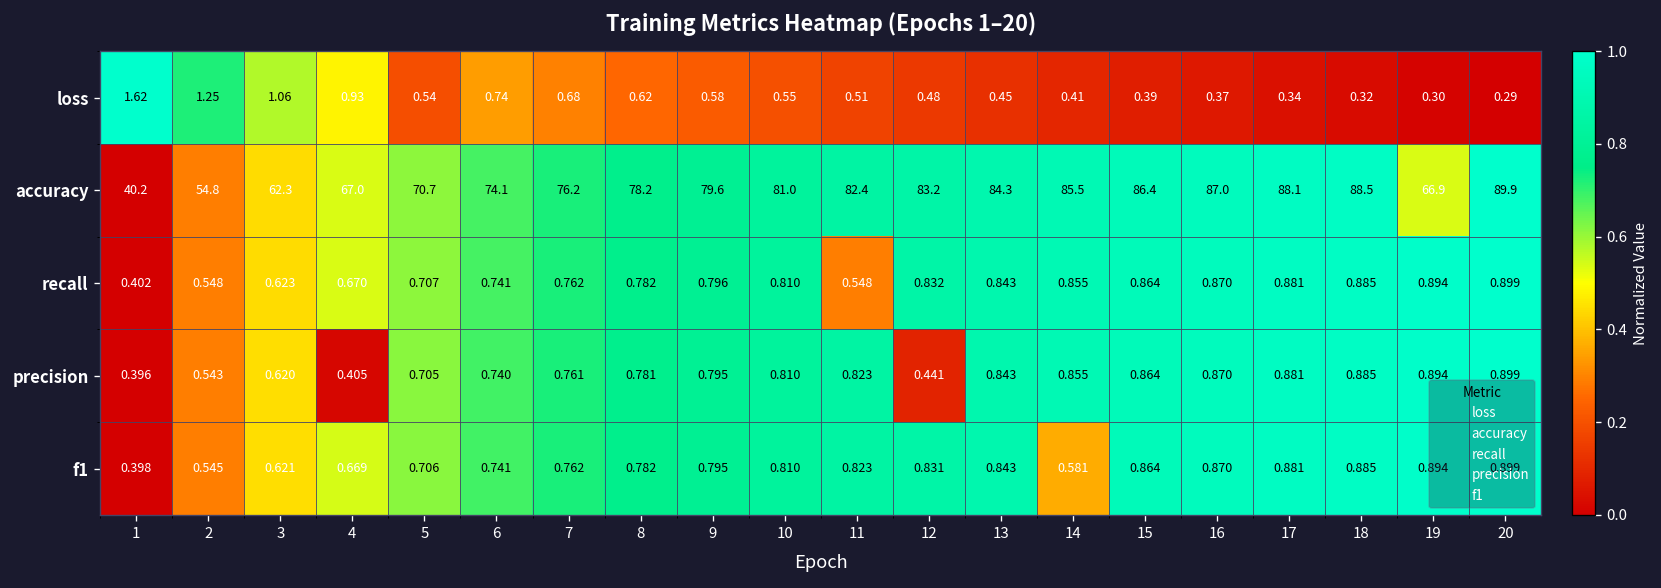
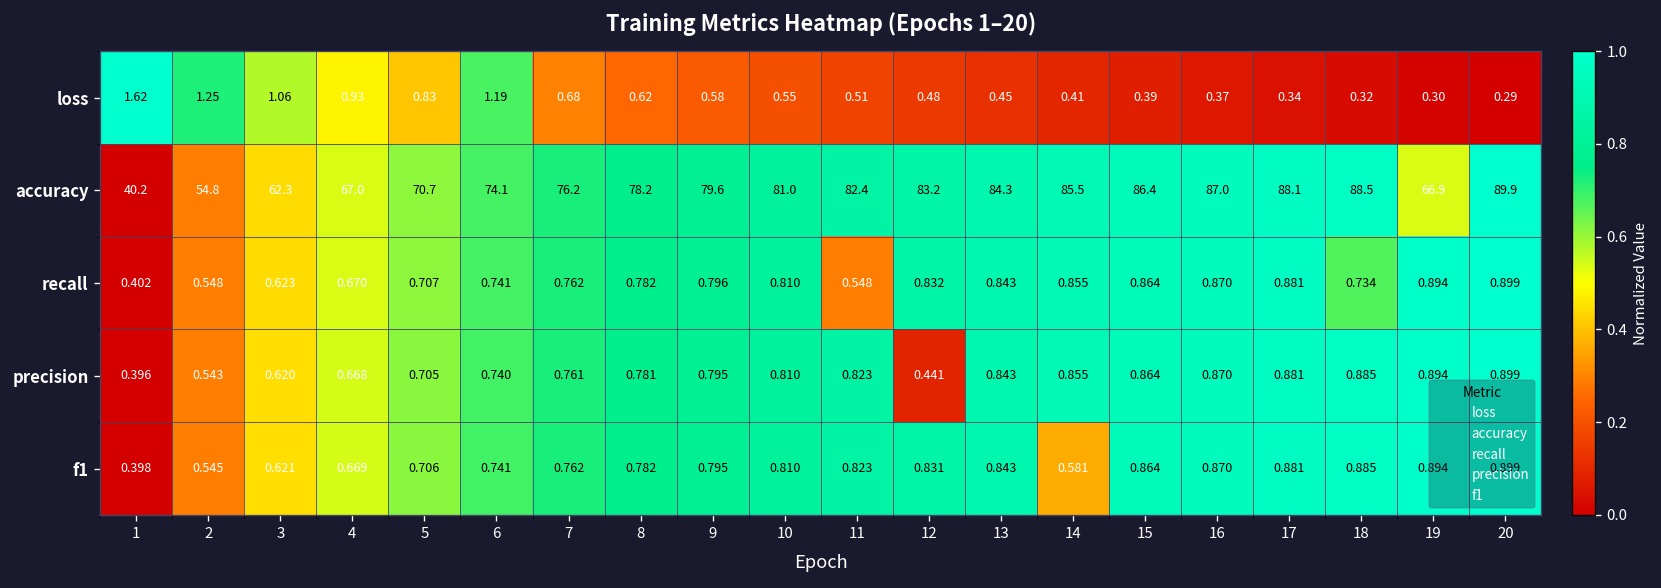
loss, 5: 0.54 -> 0.83
loss, 6: 0.74 -> 1.19
recall, 18: 0.885 -> 0.734
precision, 4: 0.405 -> 0.668
